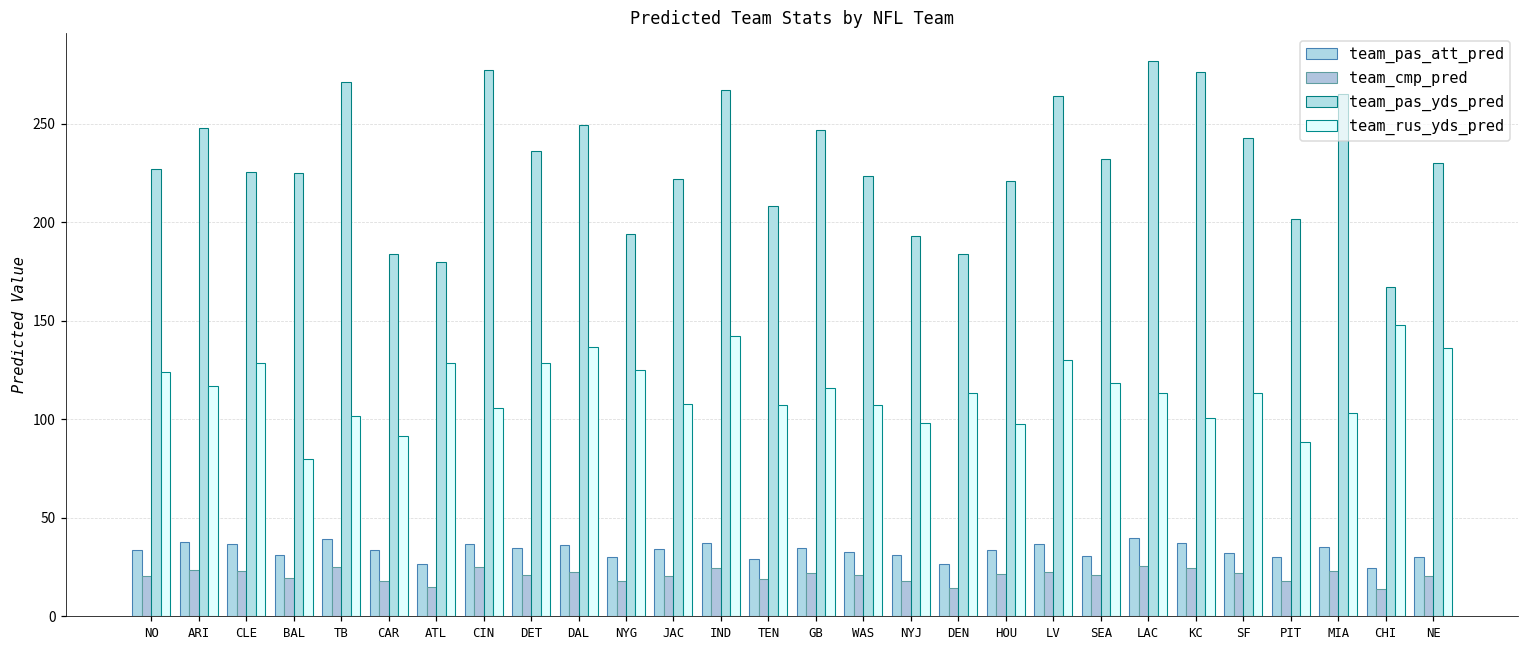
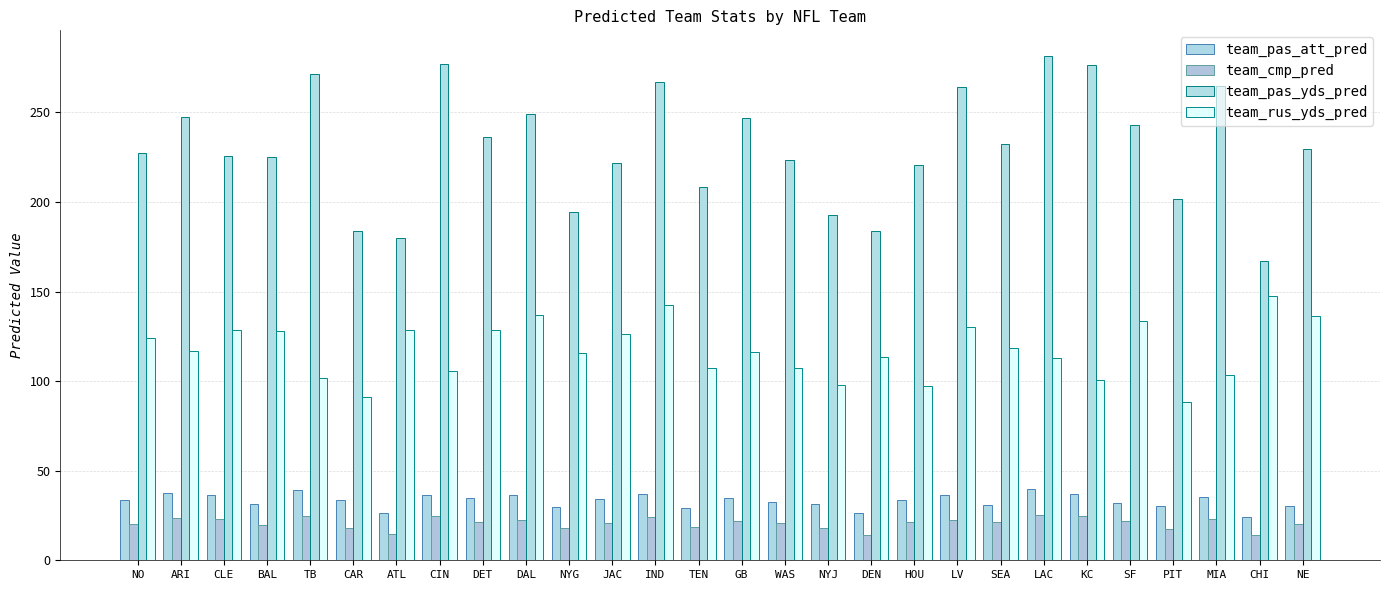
team_rus_yds_pred, BAL: 80 -> 128
team_rus_yds_pred, NYG: 125 -> 116
team_rus_yds_pred, JAC: 108 -> 126
team_rus_yds_pred, SF: 113 -> 134
